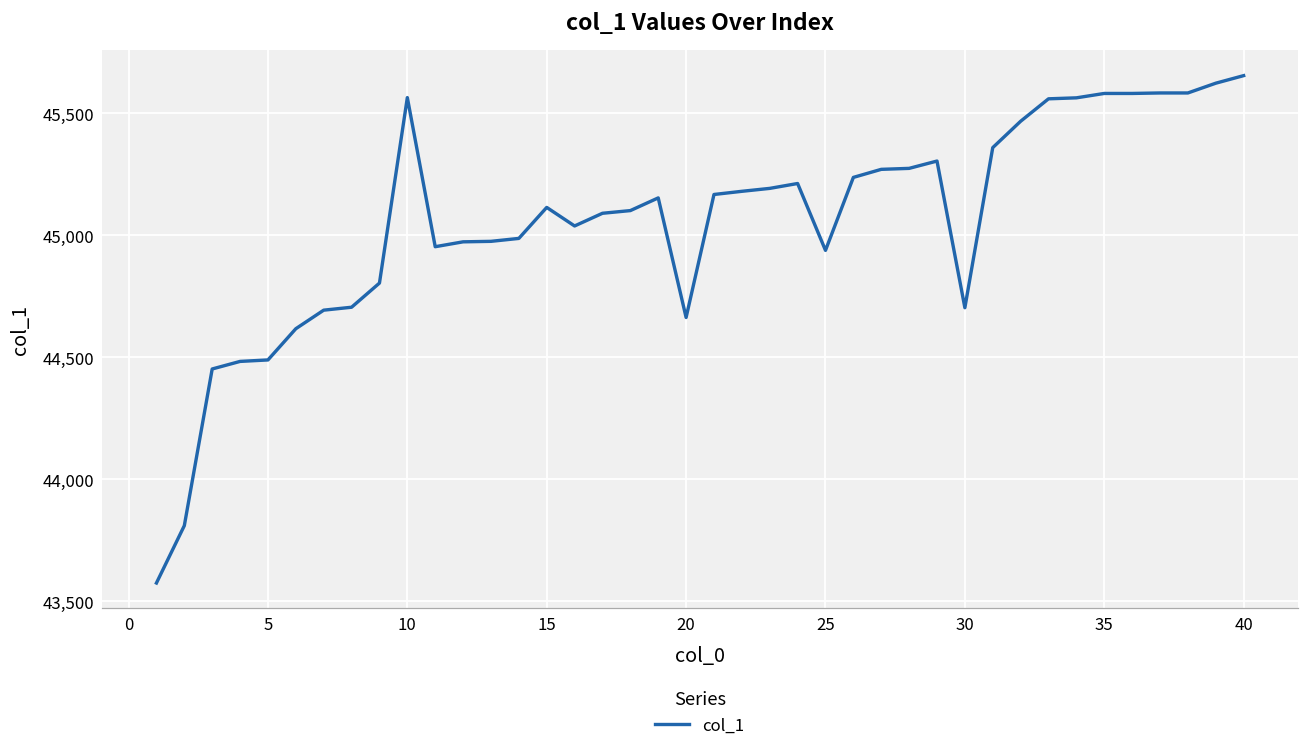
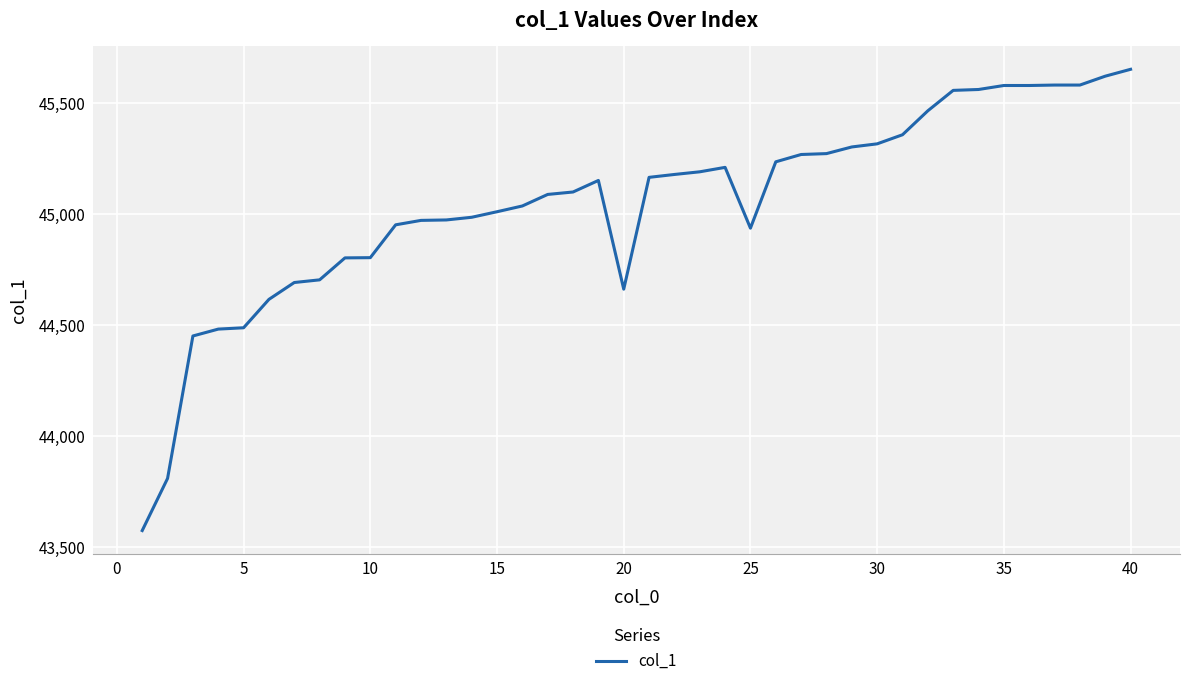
10: 45,560 -> 44,810
15: 45,110 -> 45,010
30: 44,700 -> 45,320
